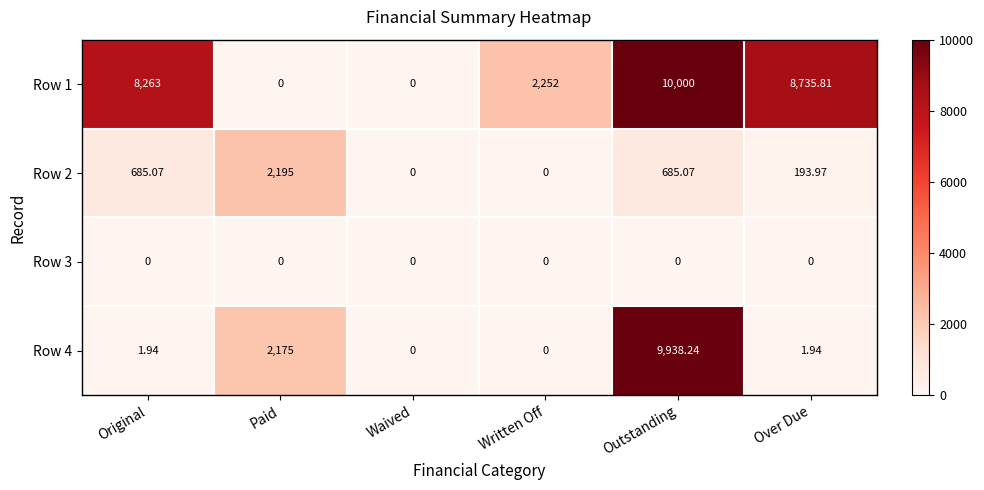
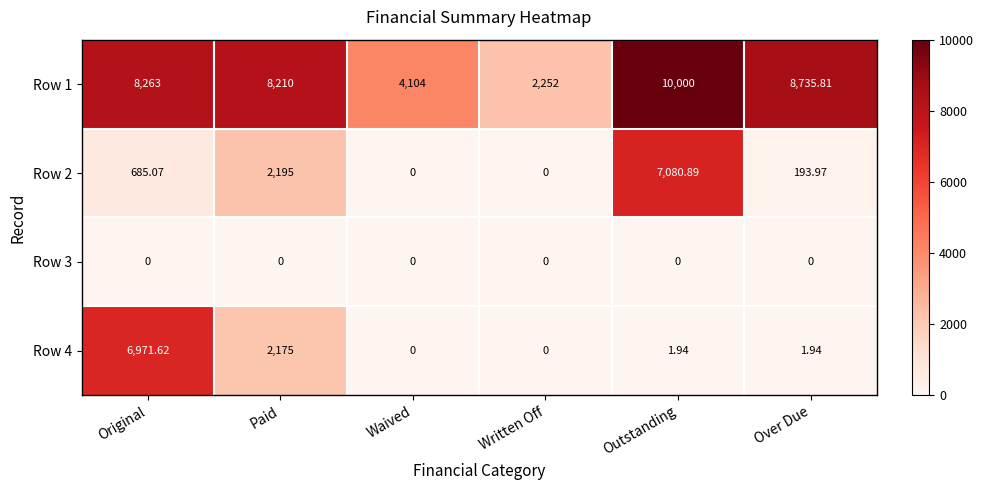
Row 1, Paid: 0 -> 8,210
Row 1, Waived: 0 -> 4,104
Row 2, Outstanding: 685.07 -> 7,080.89
Row 4, Original: 1.94 -> 6,971.62
Row 4, Outstanding: 9,938.24 -> 1.94
